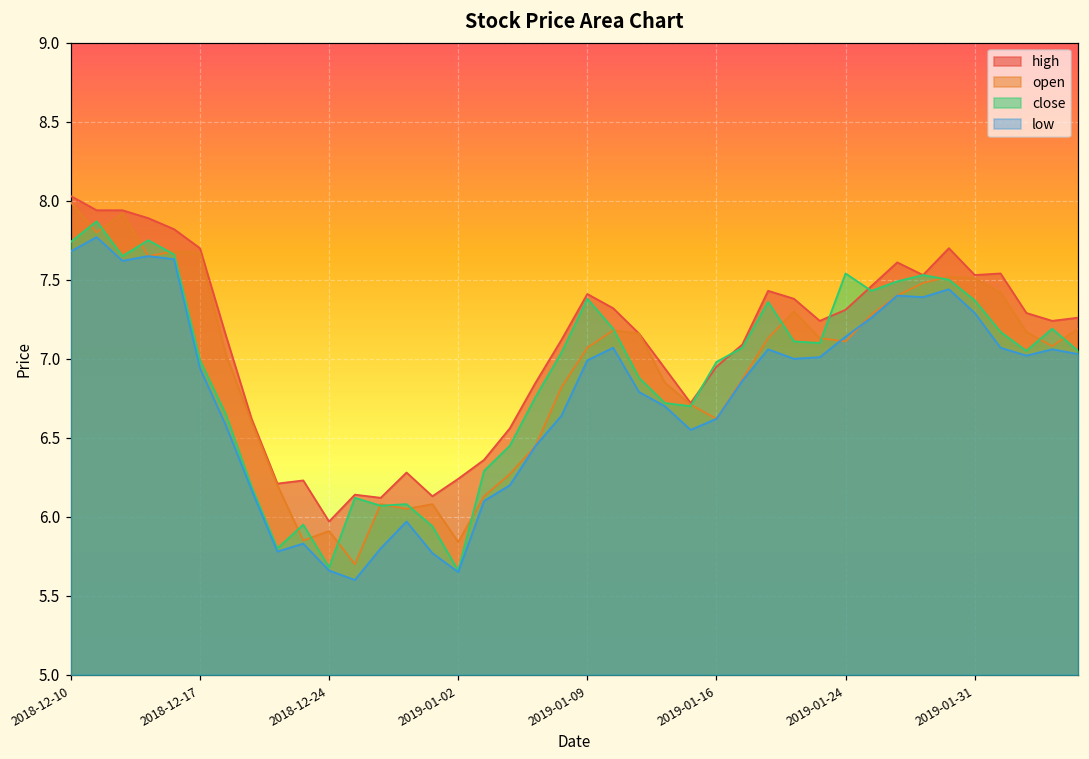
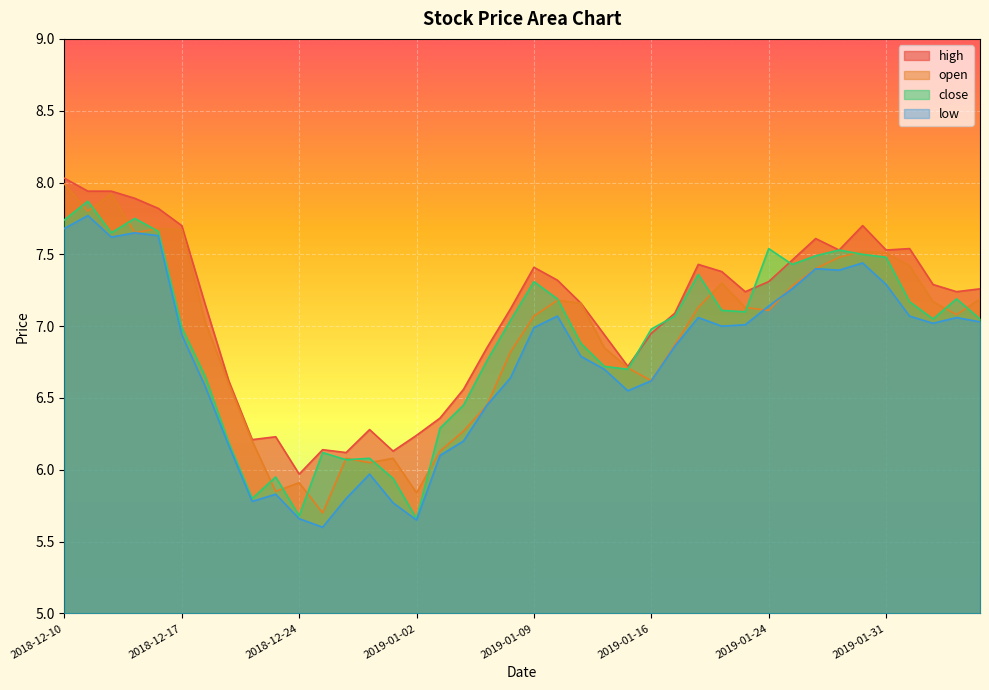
close, 2019-01-09: 7.38 -> 7.31
close, 2019-01-31: 7.37 -> 7.48
